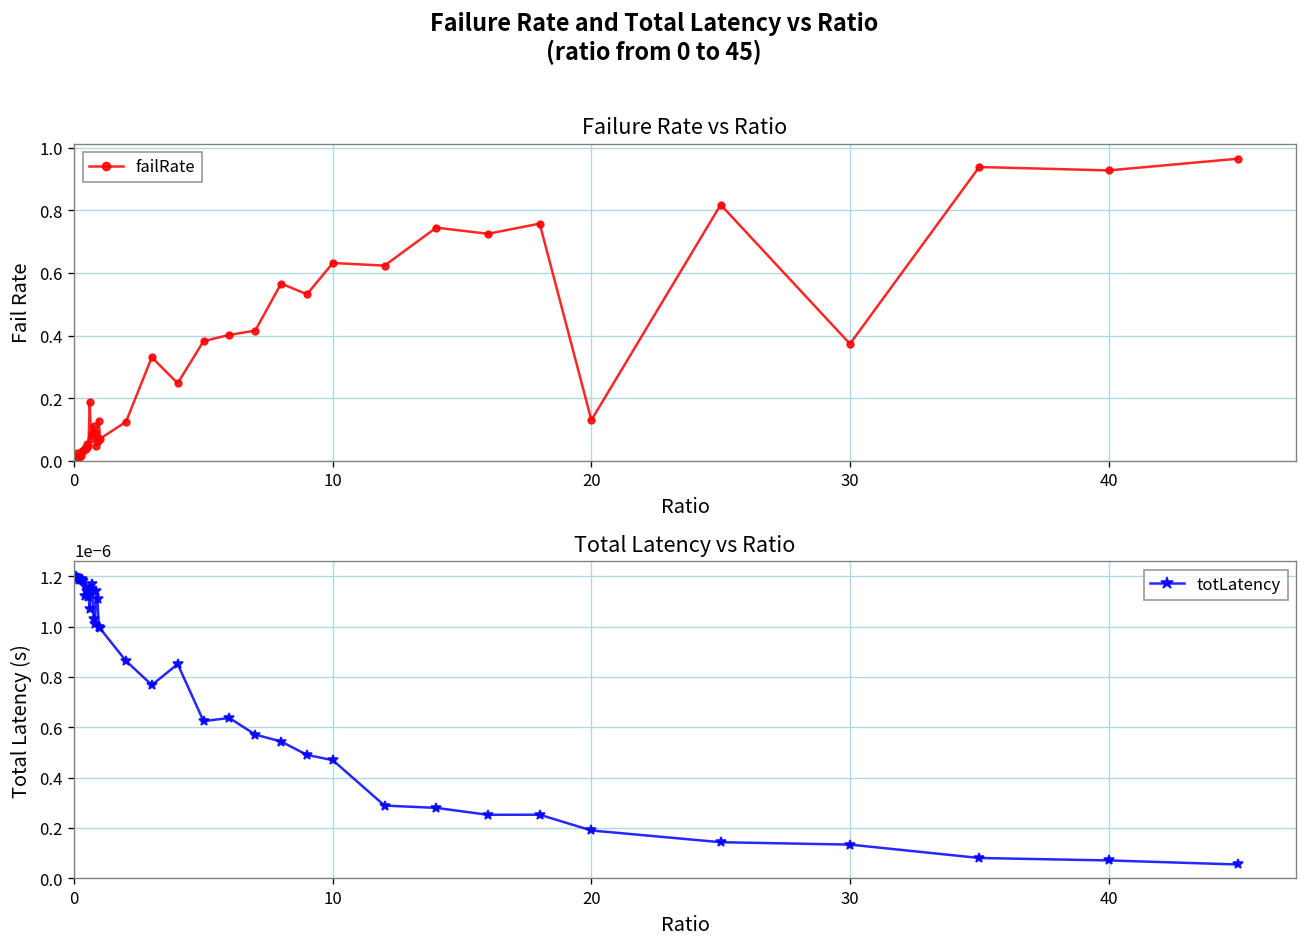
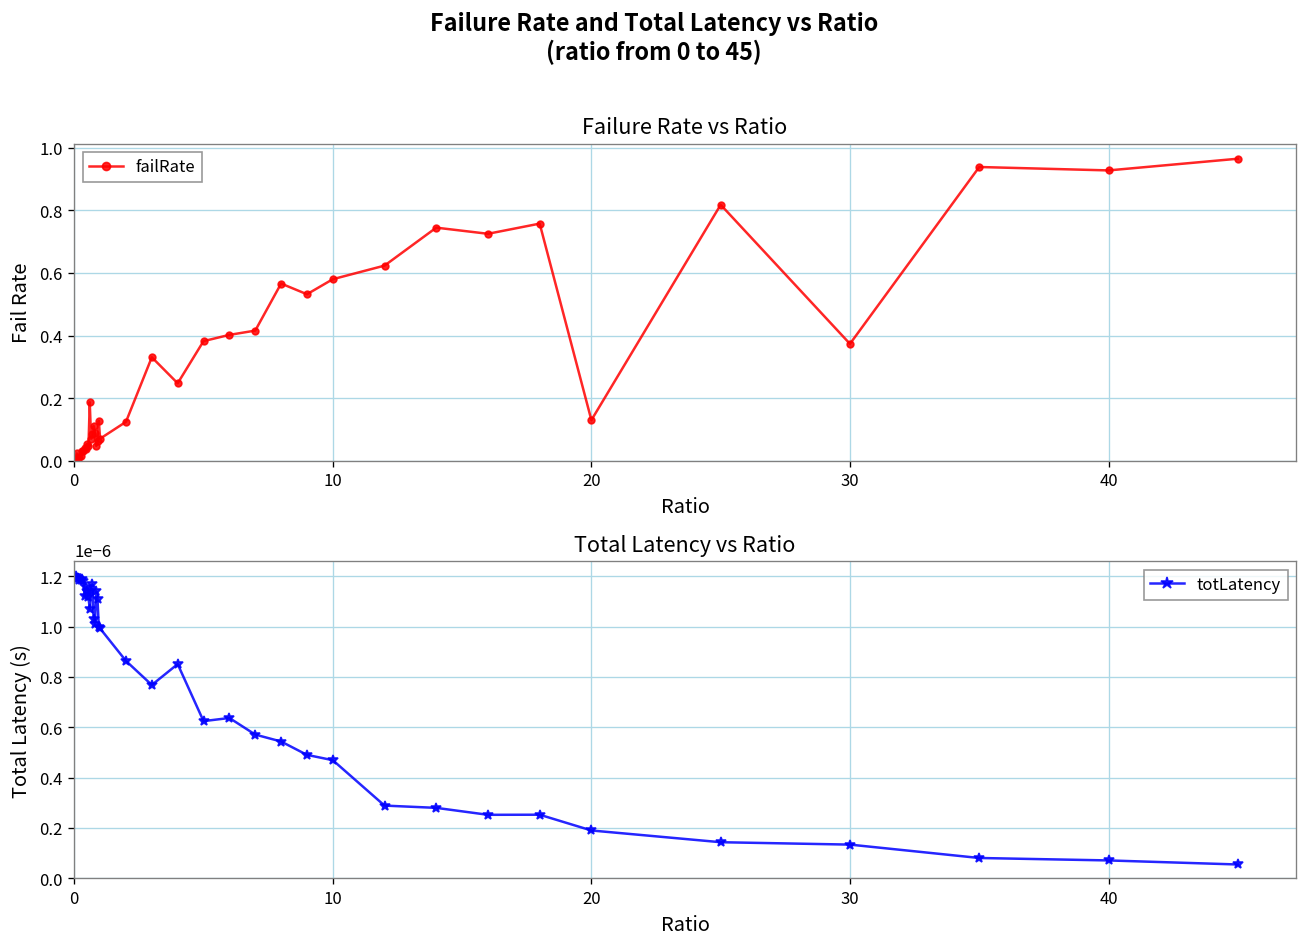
Failure Rate vs Ratio, 10: 0.63 -> 0.58
